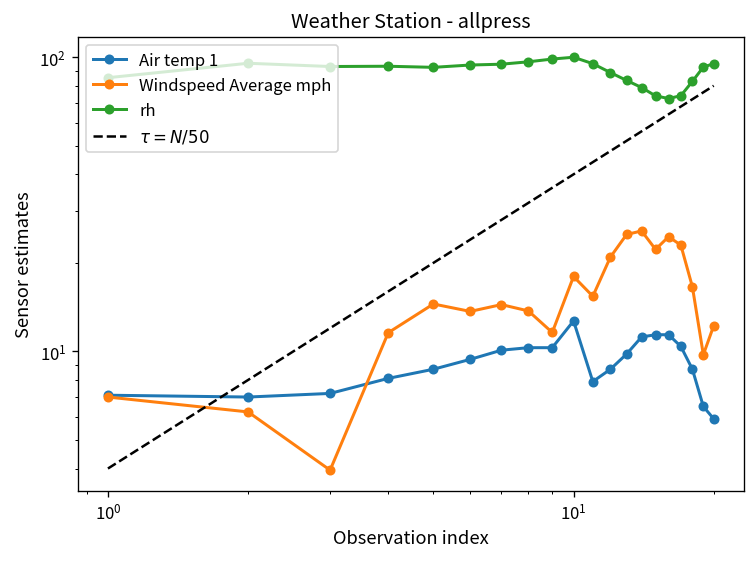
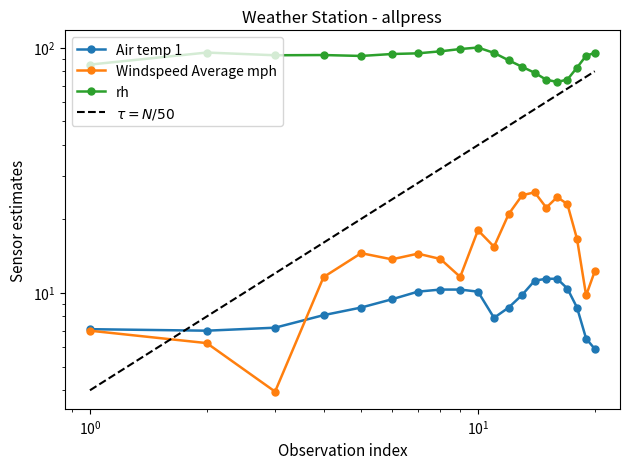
Air temp 1, 10^1: 13 -> 10.1
